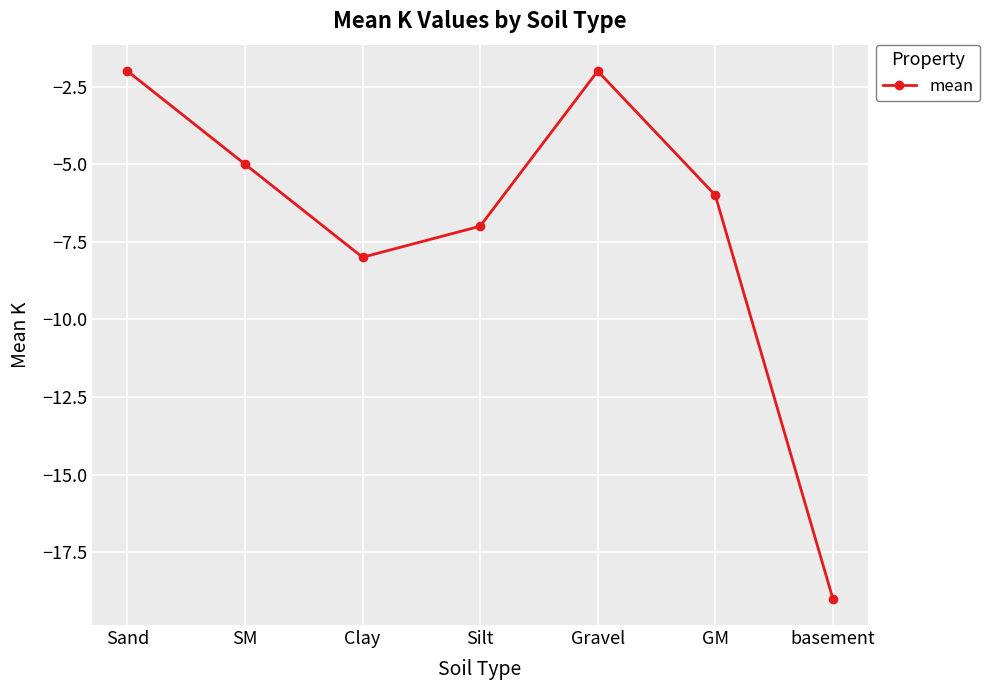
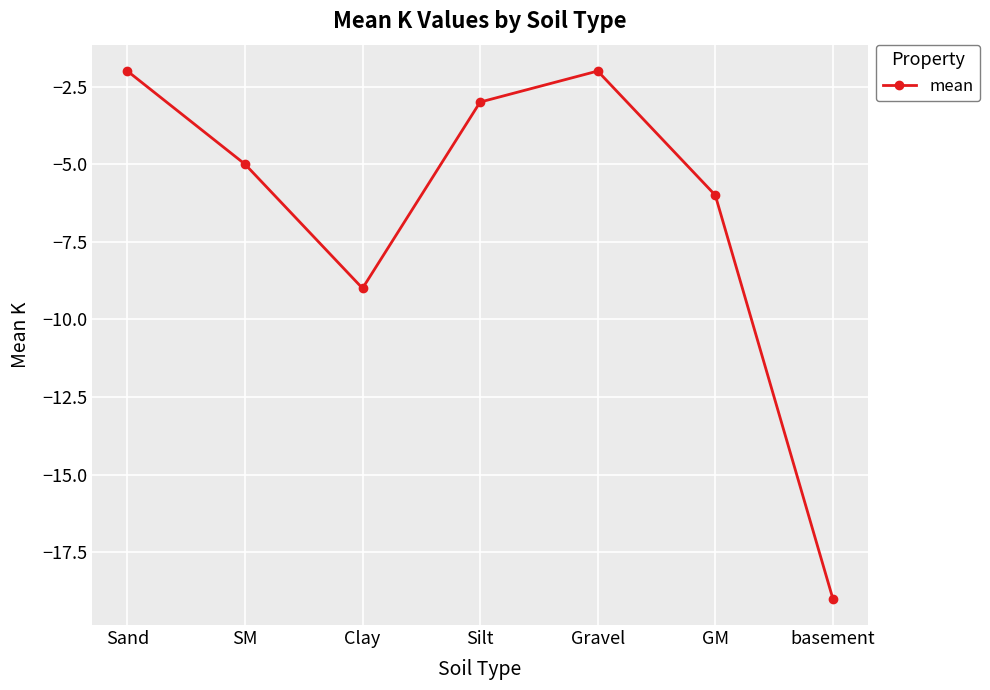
Clay: -8 -> -9
Silt: -7 -> -3
